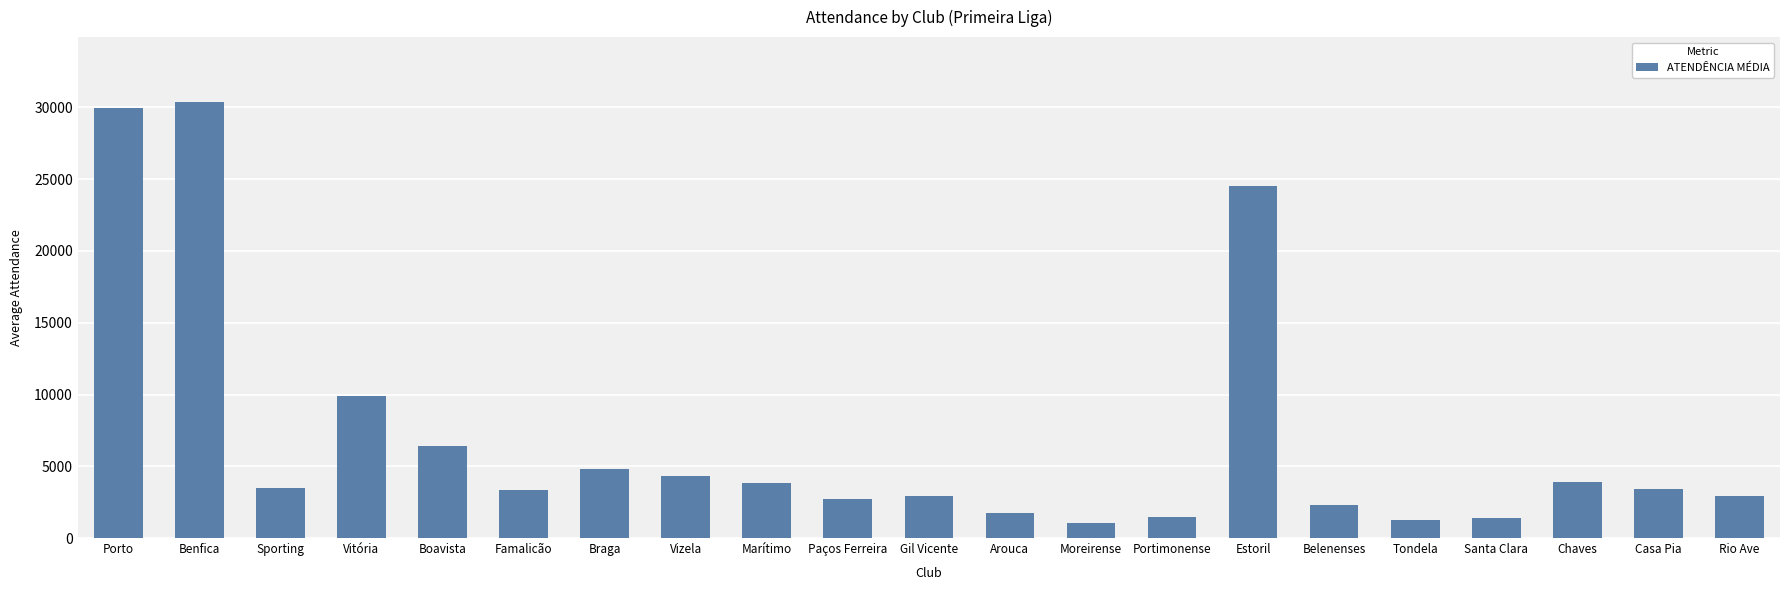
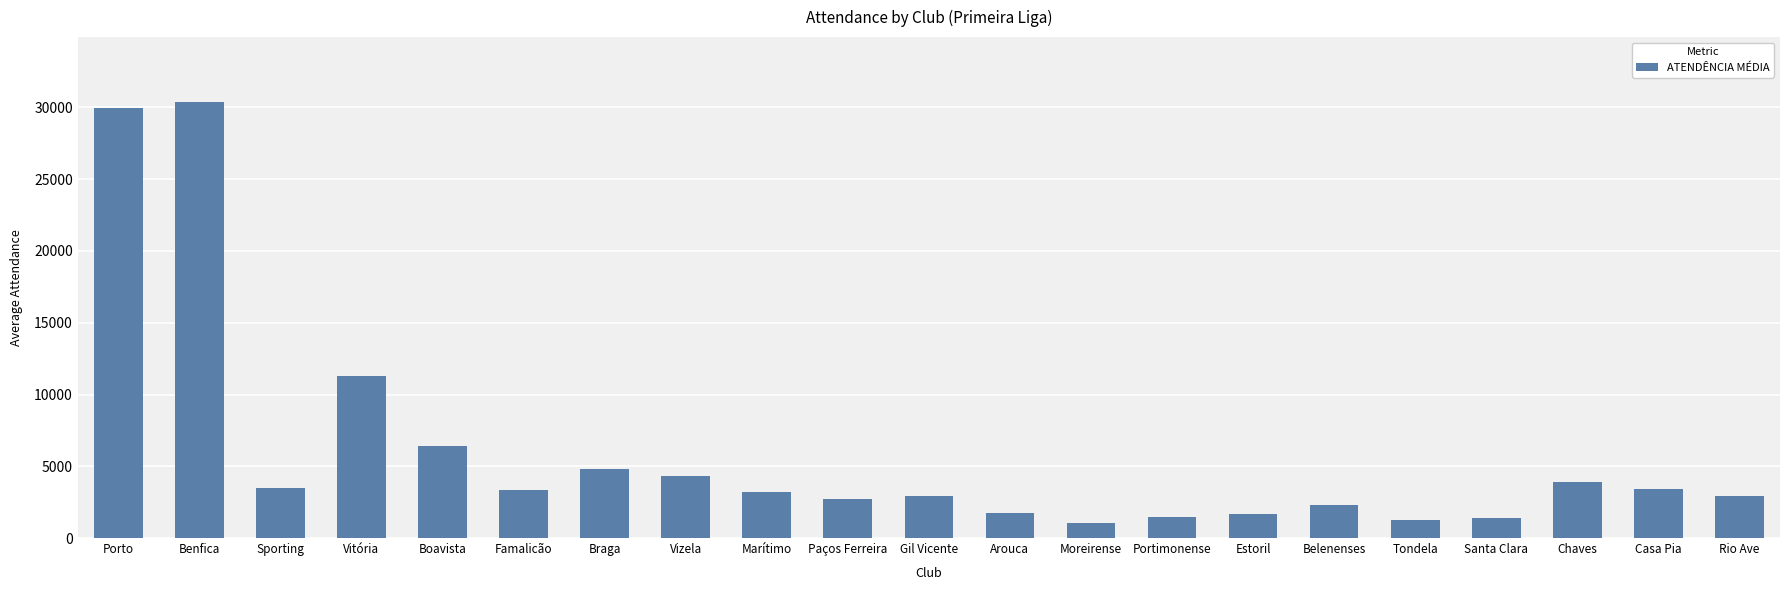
Vitória: 9900 -> 11300
Marítimo: 3800 -> 3200
Estoril: 24500 -> 1700
